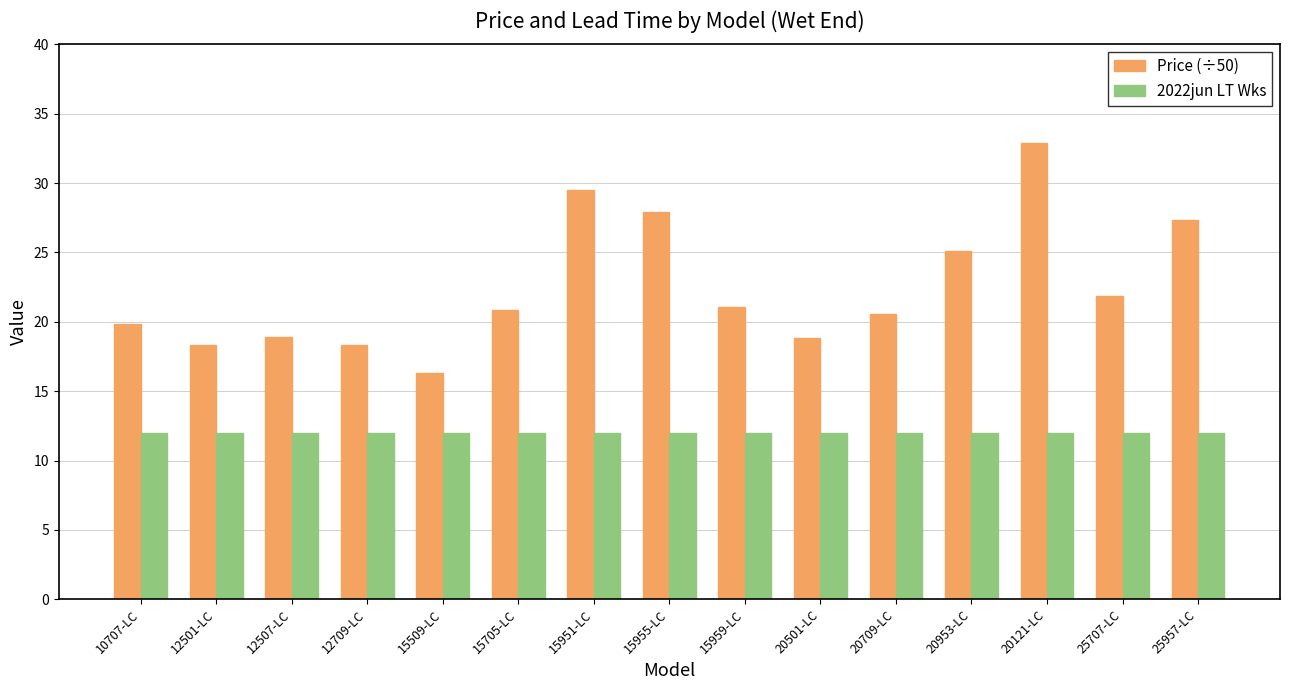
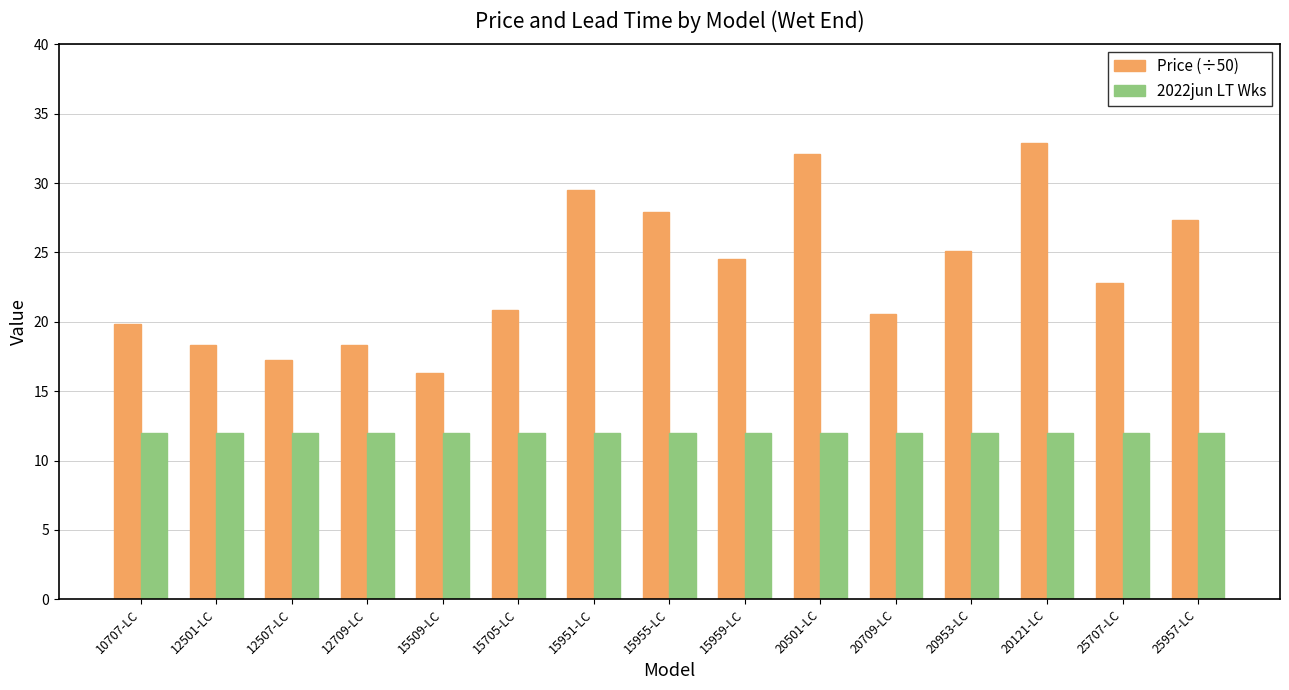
Price (÷50), 12507-LC: 18.9 -> 17.2
Price (÷50), 15959-LC: 21.1 -> 24.5
Price (÷50), 20501-LC: 18.8 -> 32.1
Price (÷50), 25707-LC: 21.9 -> 22.8
